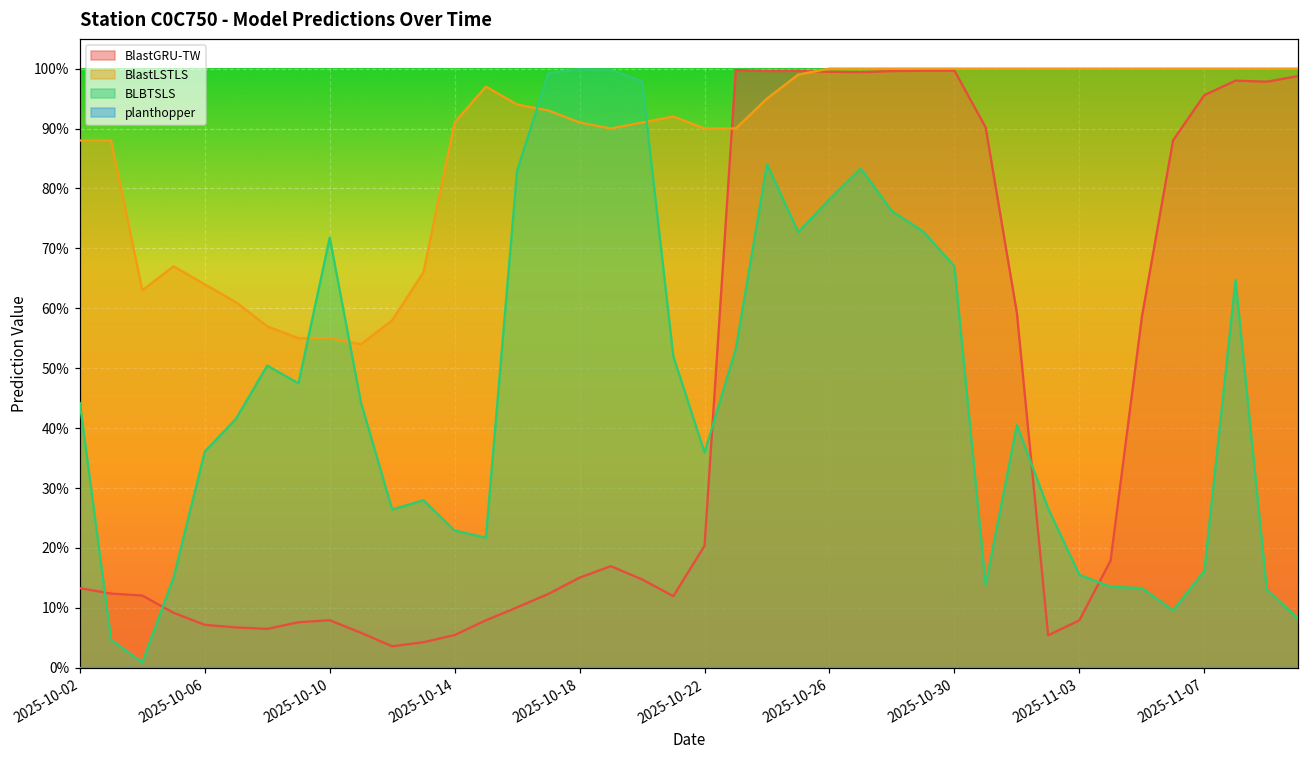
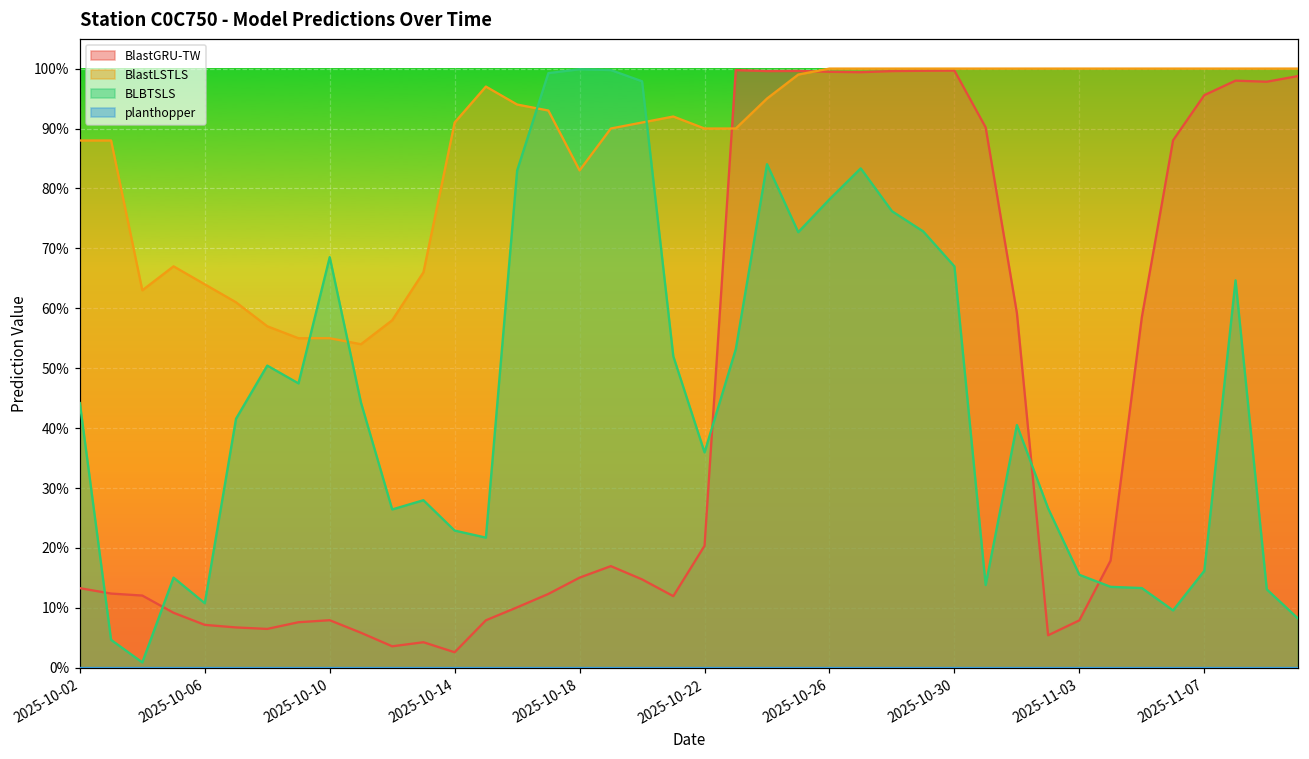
BLBTSLS, 2025-10-06: 36% -> 11%
BLBTSLS, 2025-10-10: 72% -> 69%
BlastGRU-TW, 2025-10-14: 5% -> 3%
BlastLSTLS, 2025-10-18: 91% -> 83%
